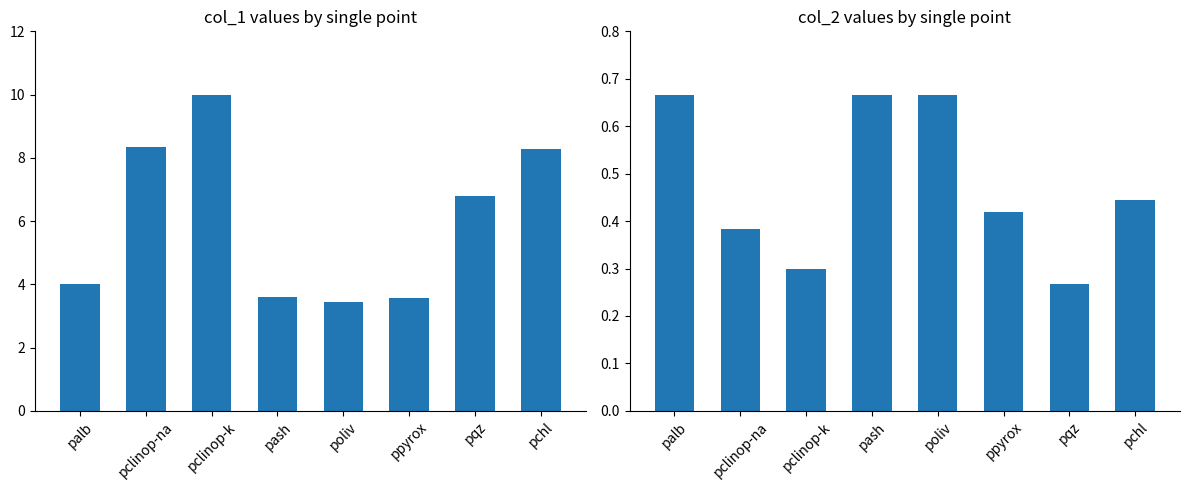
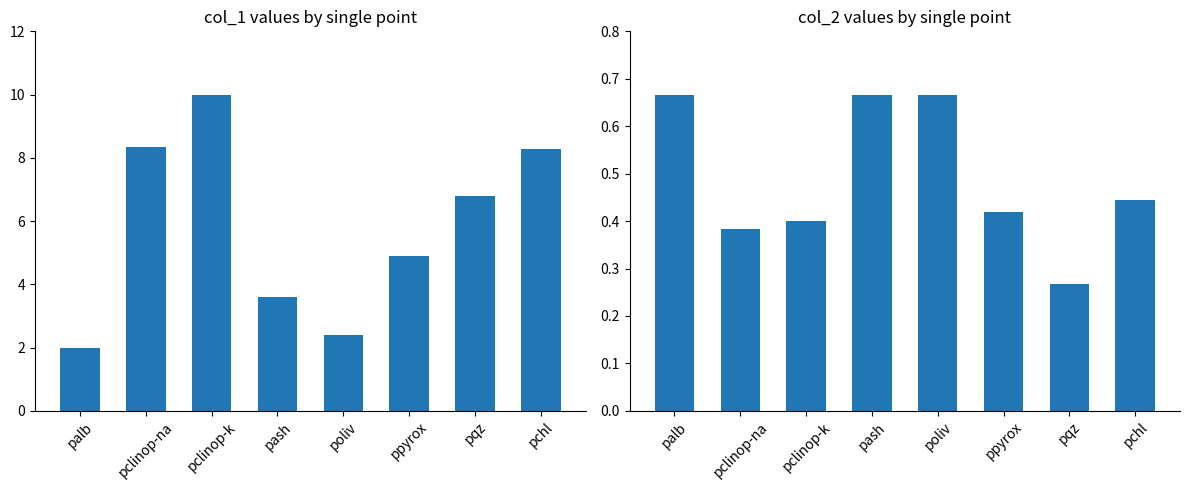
col_1 values by single point, palb: 4.0 -> 2.0
col_1 values by single point, poliv: 3.4 -> 2.4
col_1 values by single point, ppyrox: 3.6 -> 4.9
col_2 values by single point, pclinop-k: 0.3 -> 0.4
